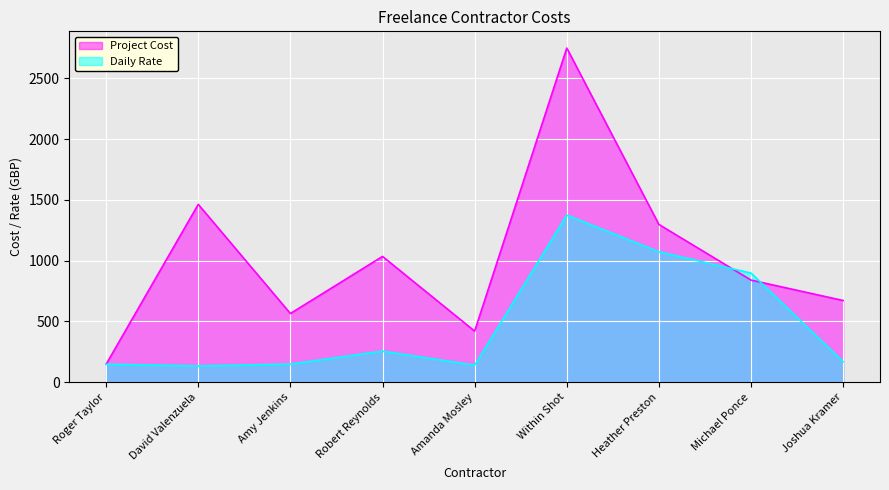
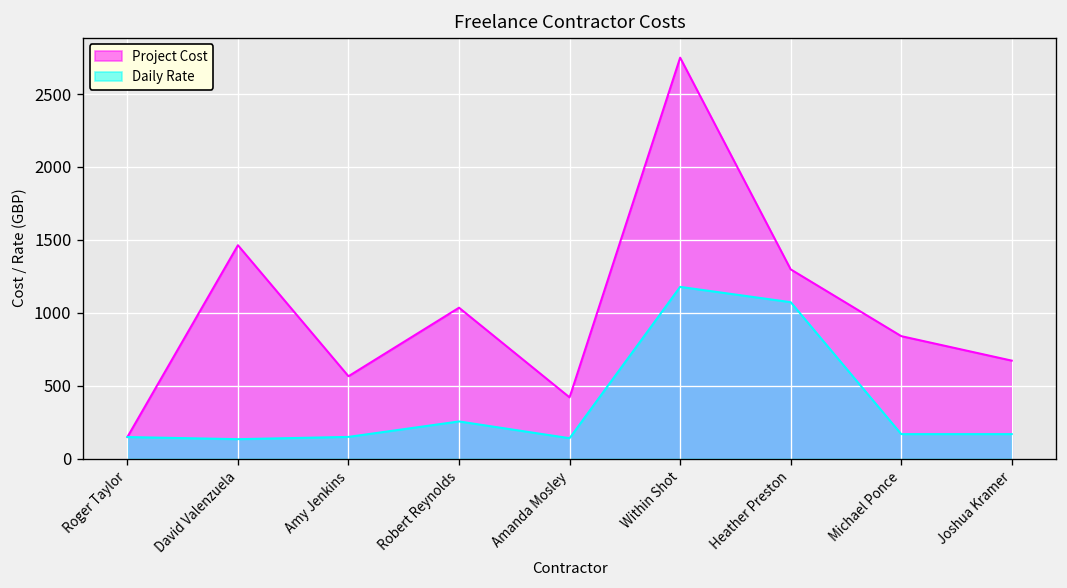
Daily Rate, Within Shot: 1380 -> 1180
Daily Rate, Michael Ponce: 900 -> 170
